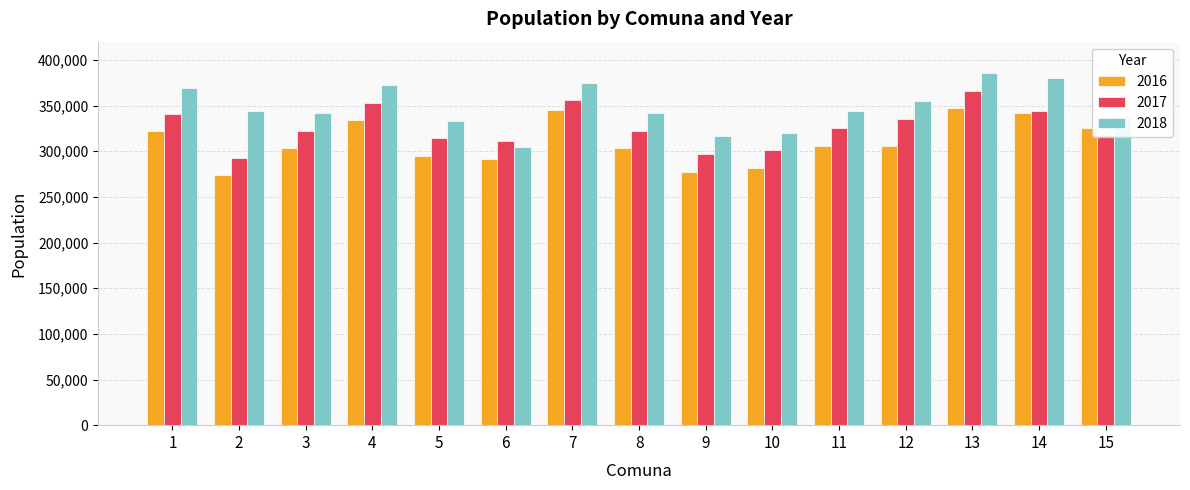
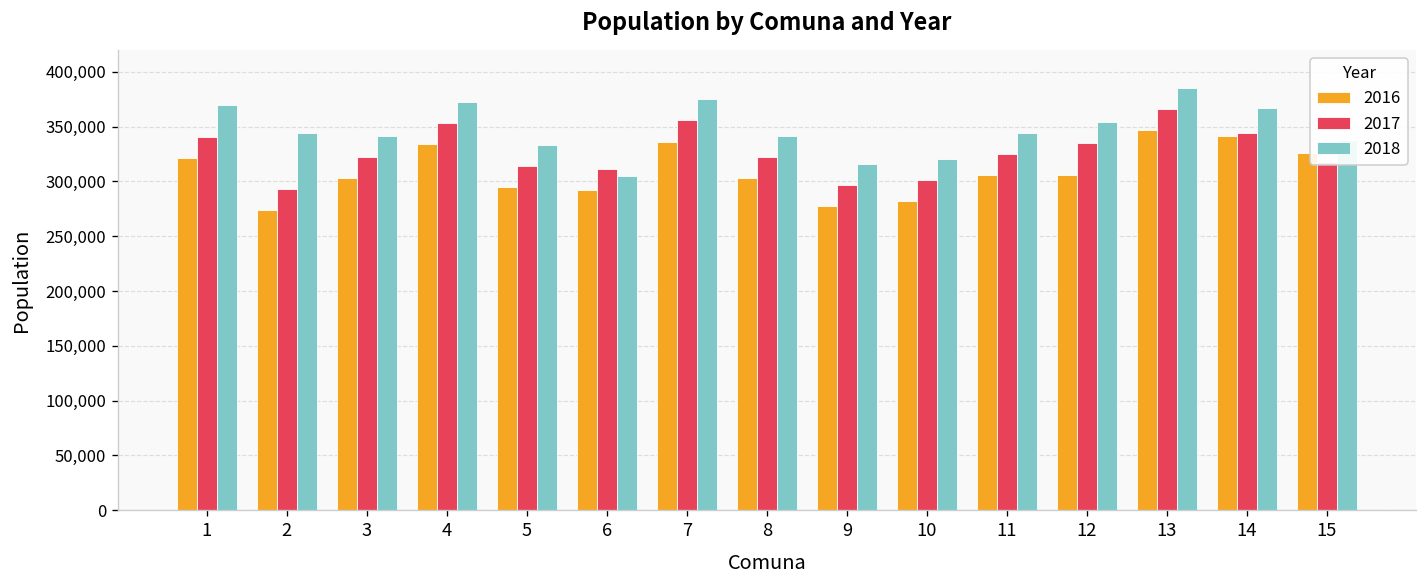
2016, 7: 350,000 -> 340,000
2018, 14: 380,000 -> 370,000
